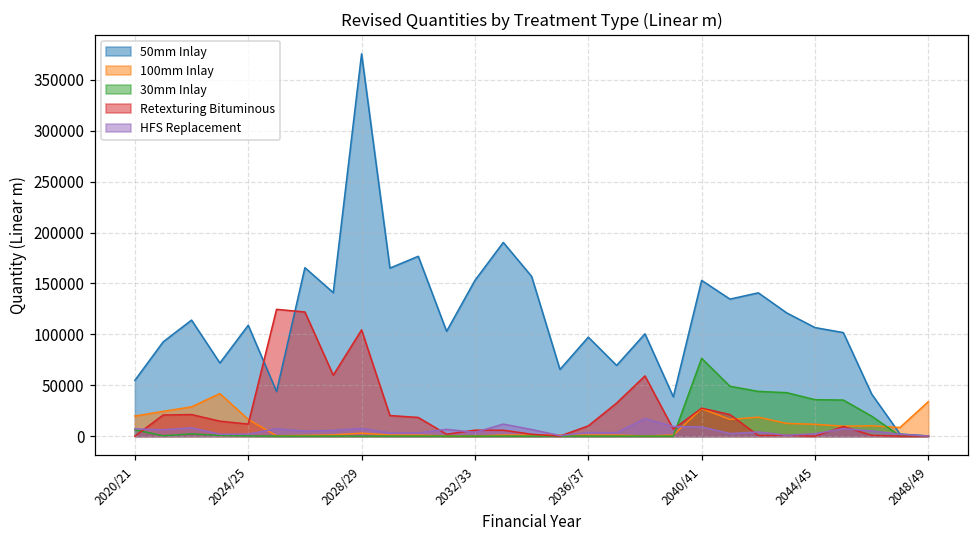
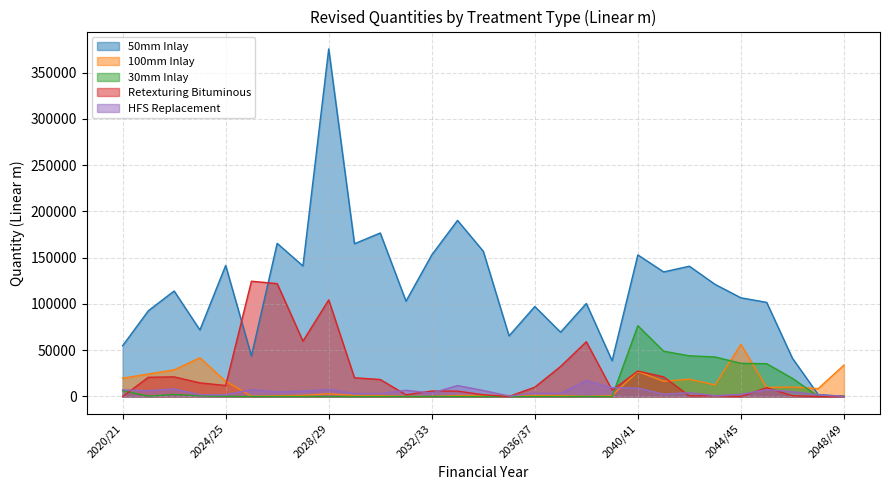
50mm Inlay, 2024/25: 110000 -> 140000
100mm Inlay, 2044/45: 10000 -> 60000
